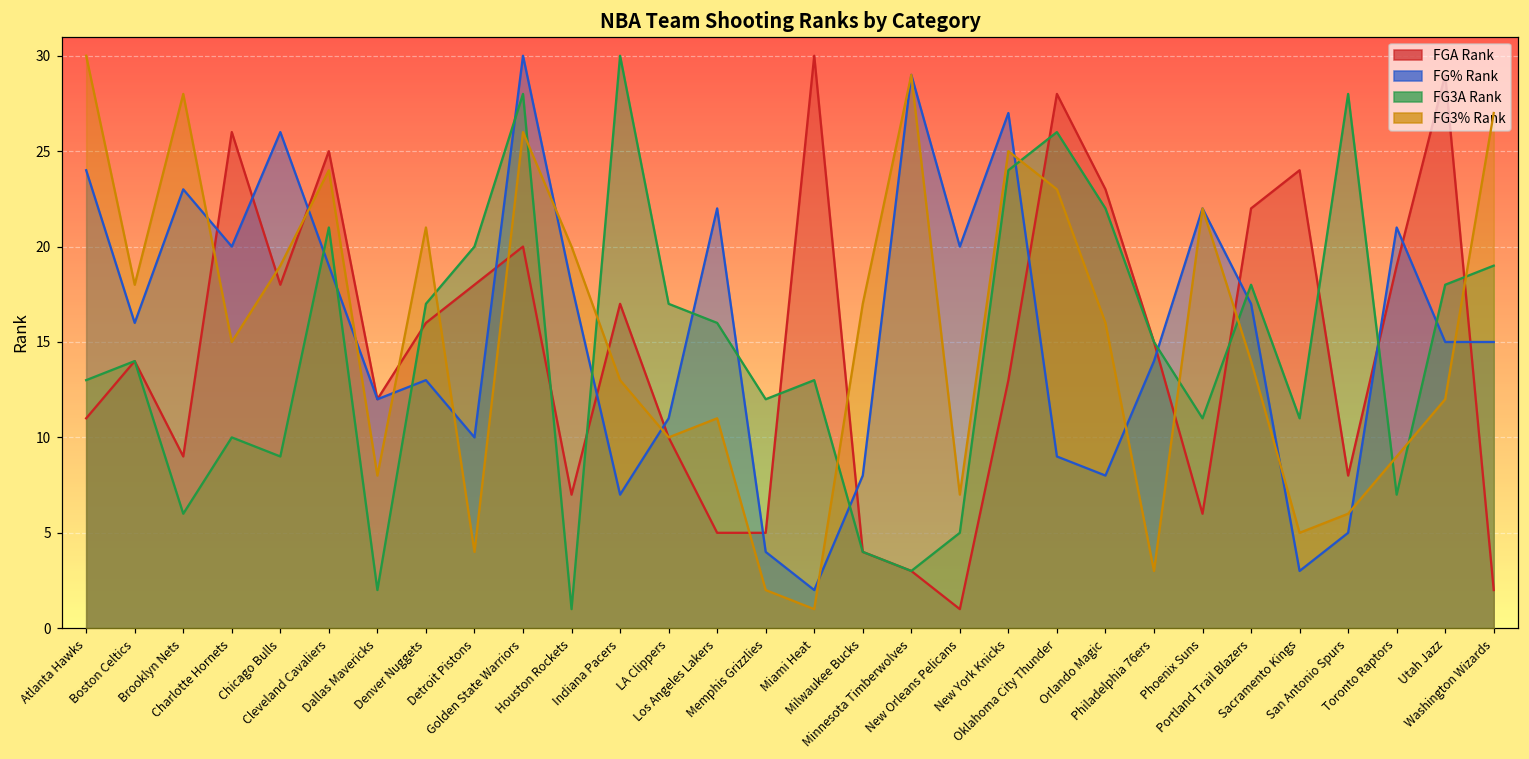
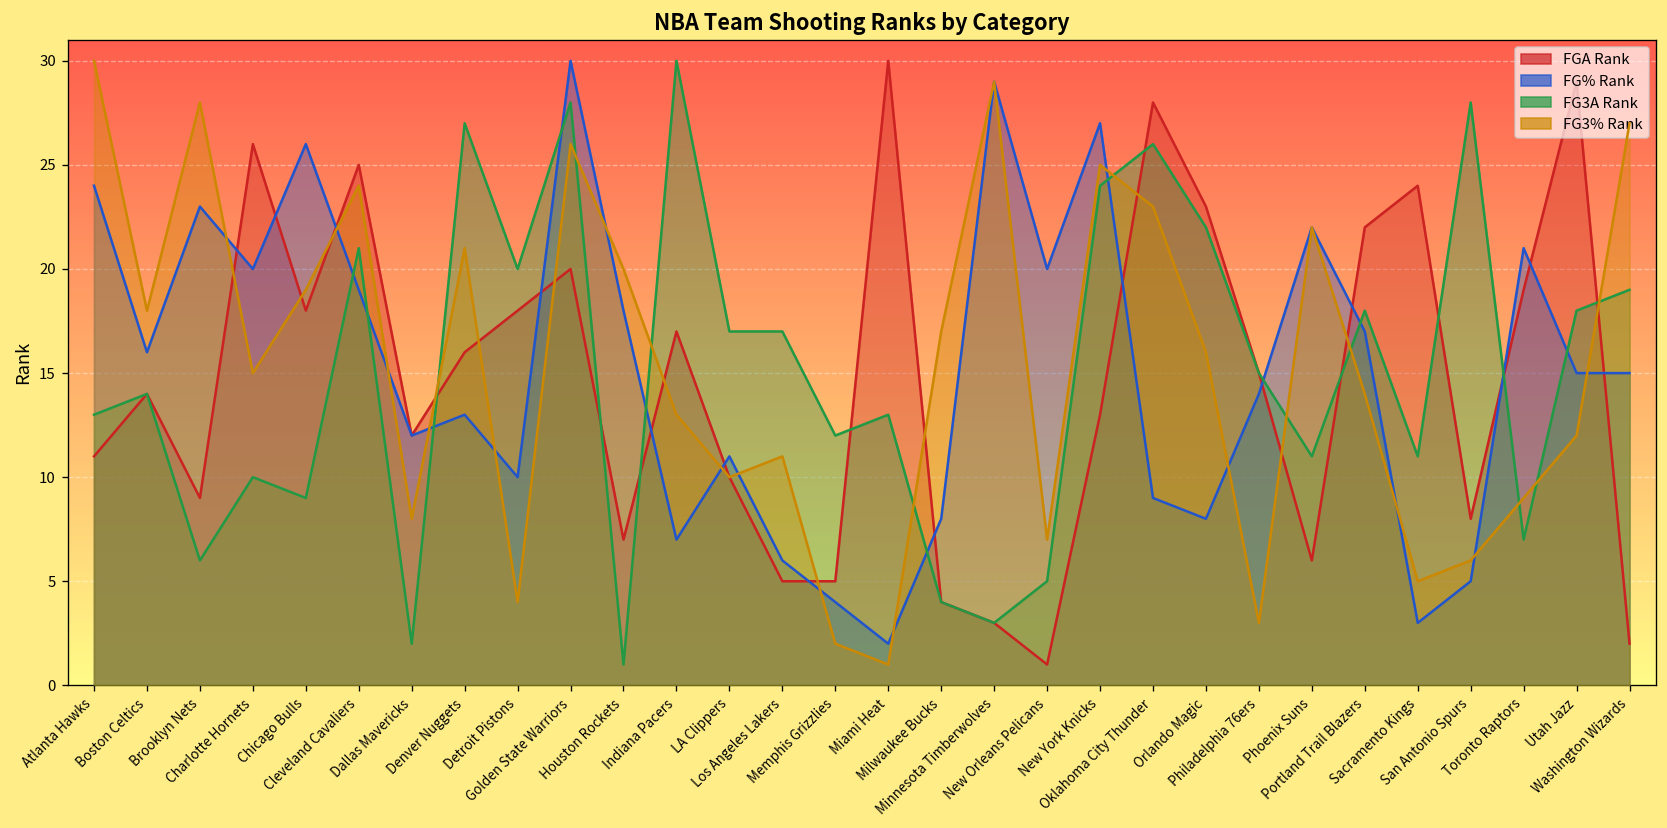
FG3A Rank, Denver Nuggets: 17 -> 27
FG% Rank, Los Angeles Lakers: 22 -> 6
FG3A Rank, Los Angeles Lakers: 16 -> 17
